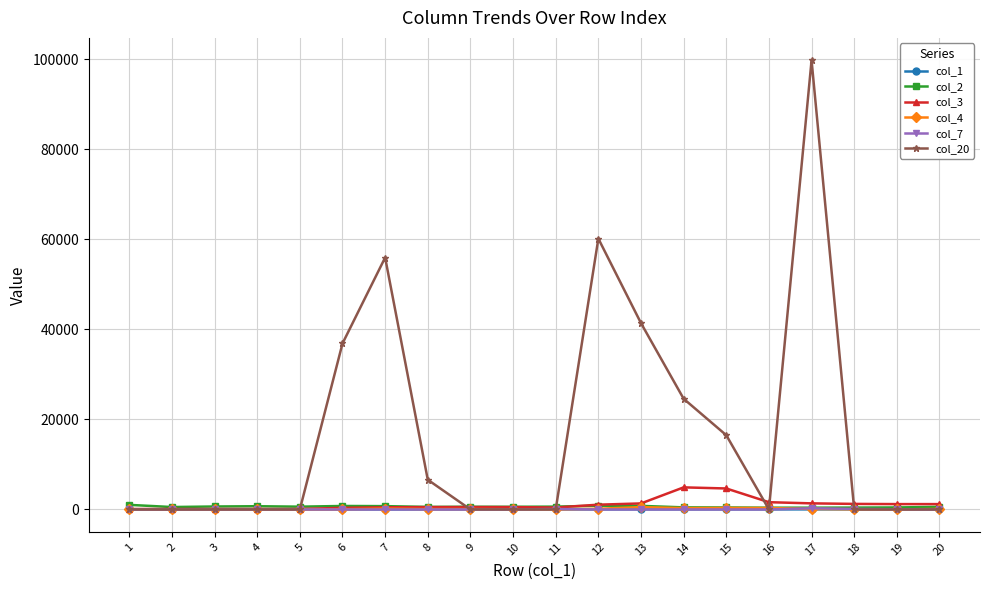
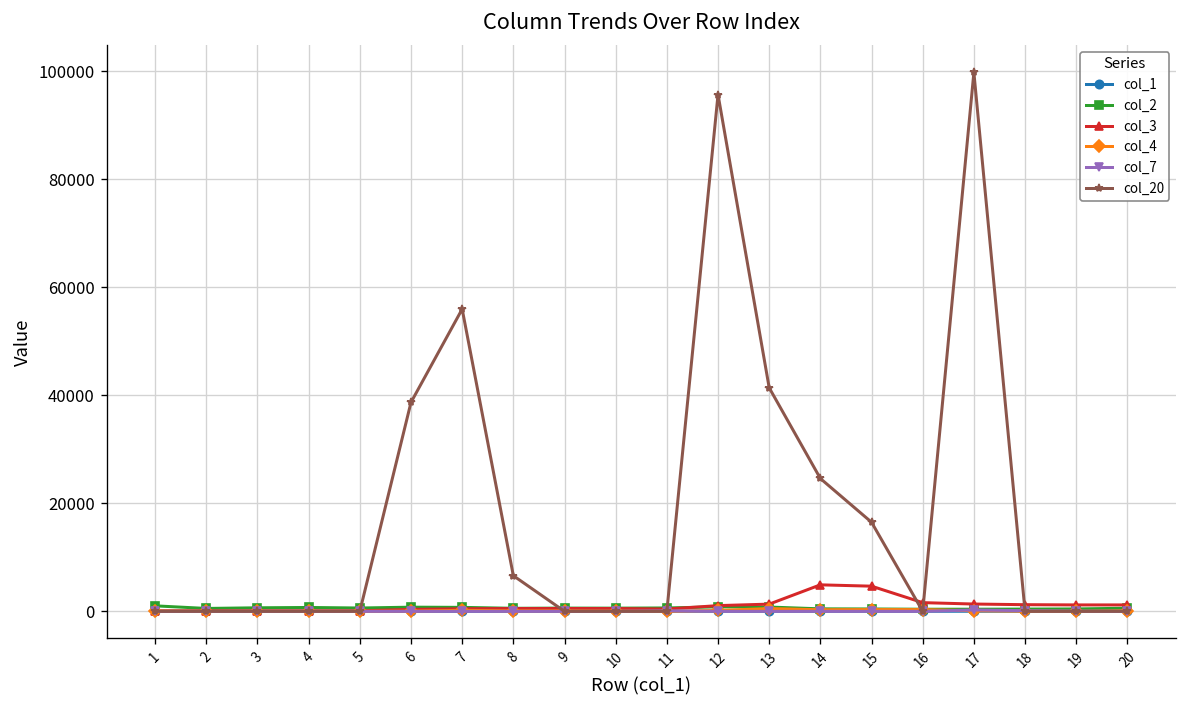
col_20, 6: 37000 -> 39000
col_20, 12: 60000 -> 96000
